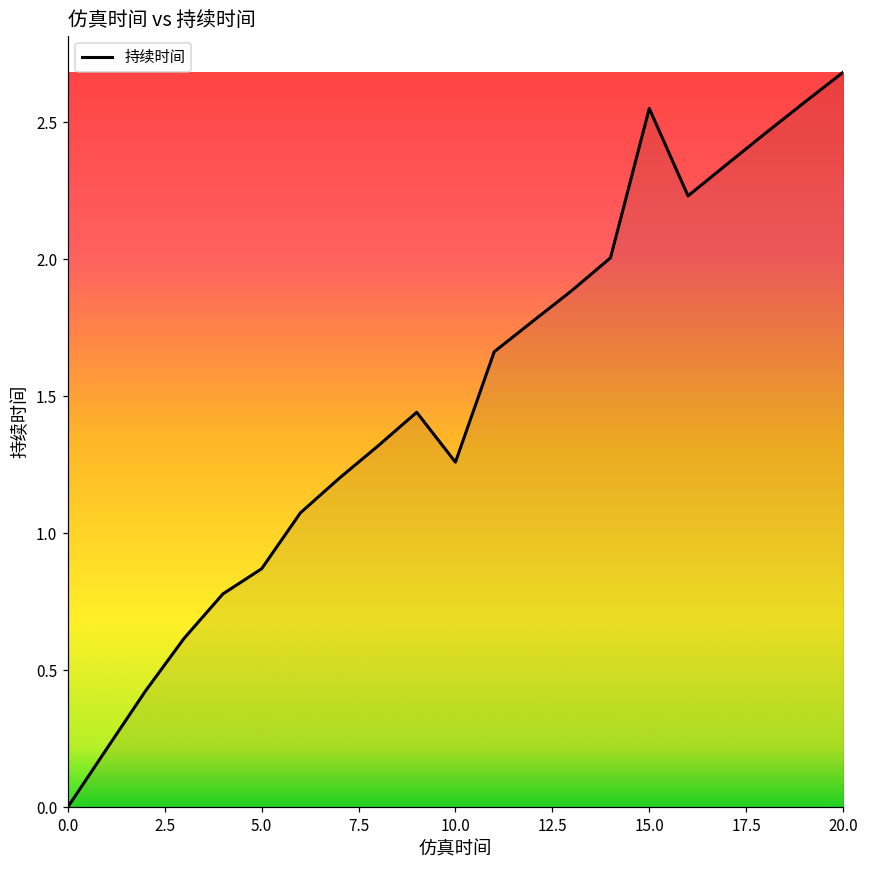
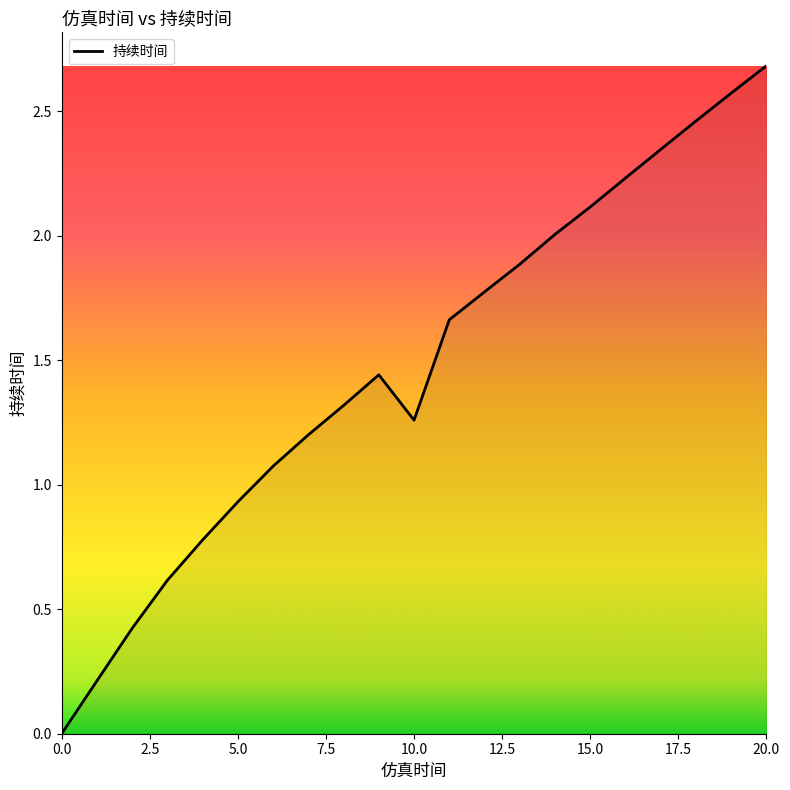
5.0: 0.87 -> 0.93
15.0: 2.55 -> 2.12
